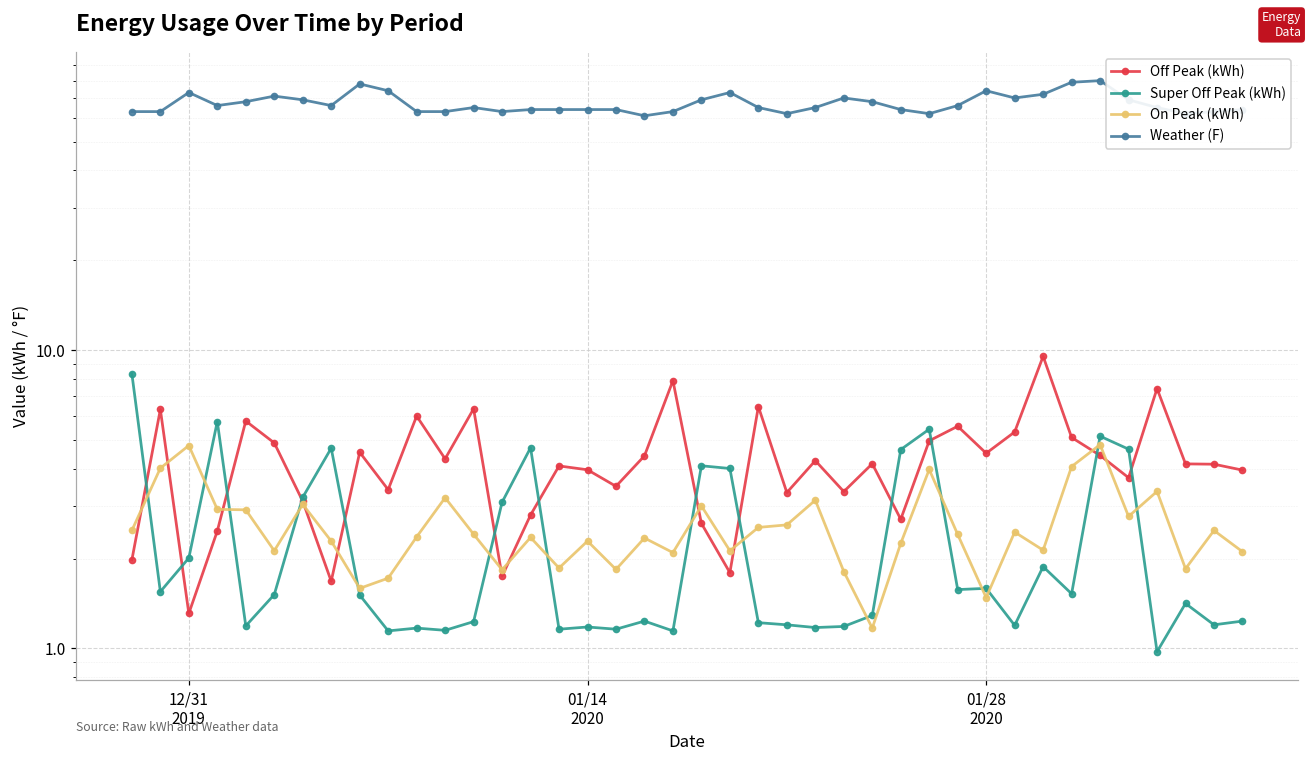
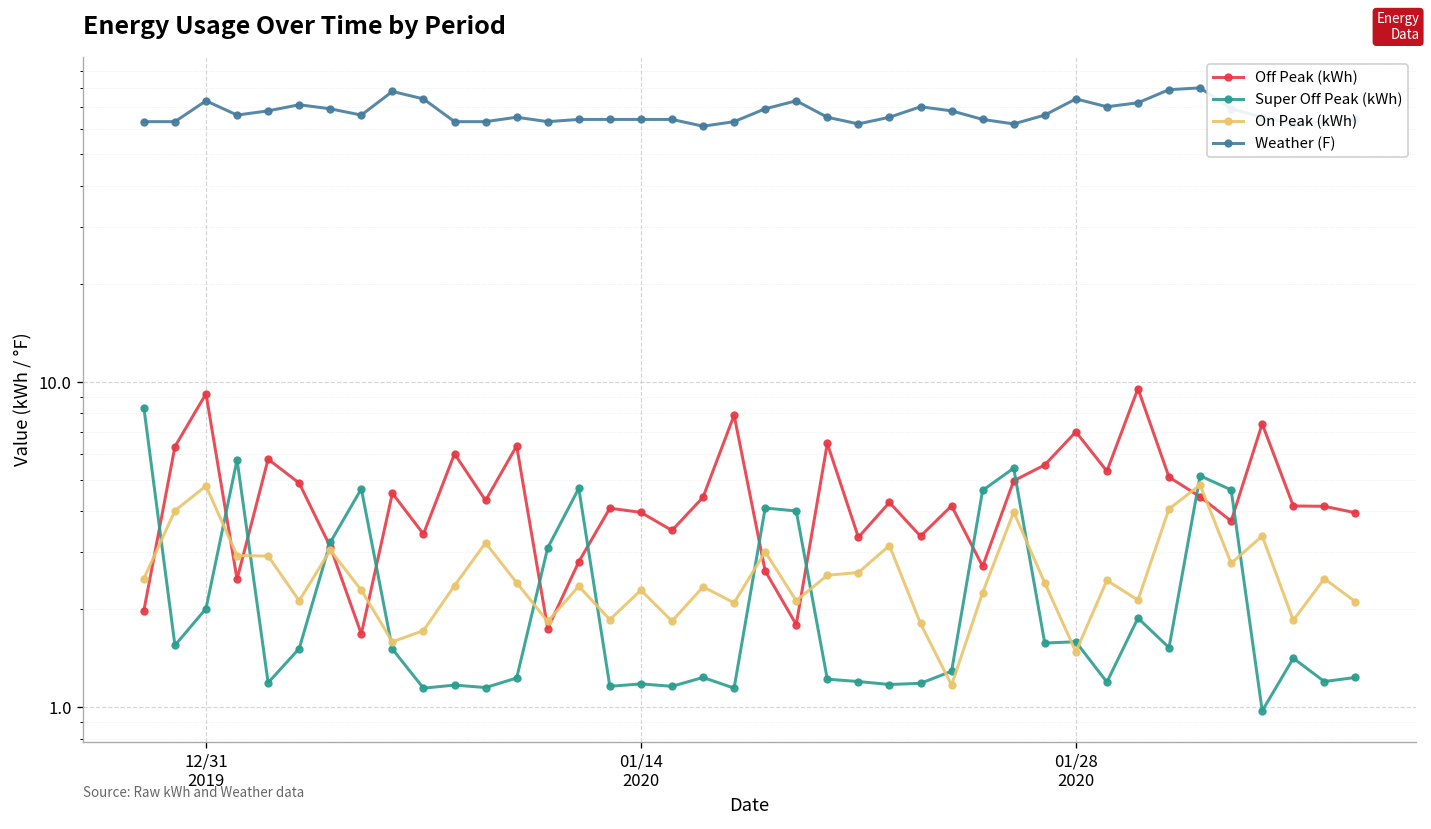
Off Peak (kWh), 12/31 2019: 1.3 -> 9.2
Off Peak (kWh), 01/28 2020: 4.5 -> 7.0
